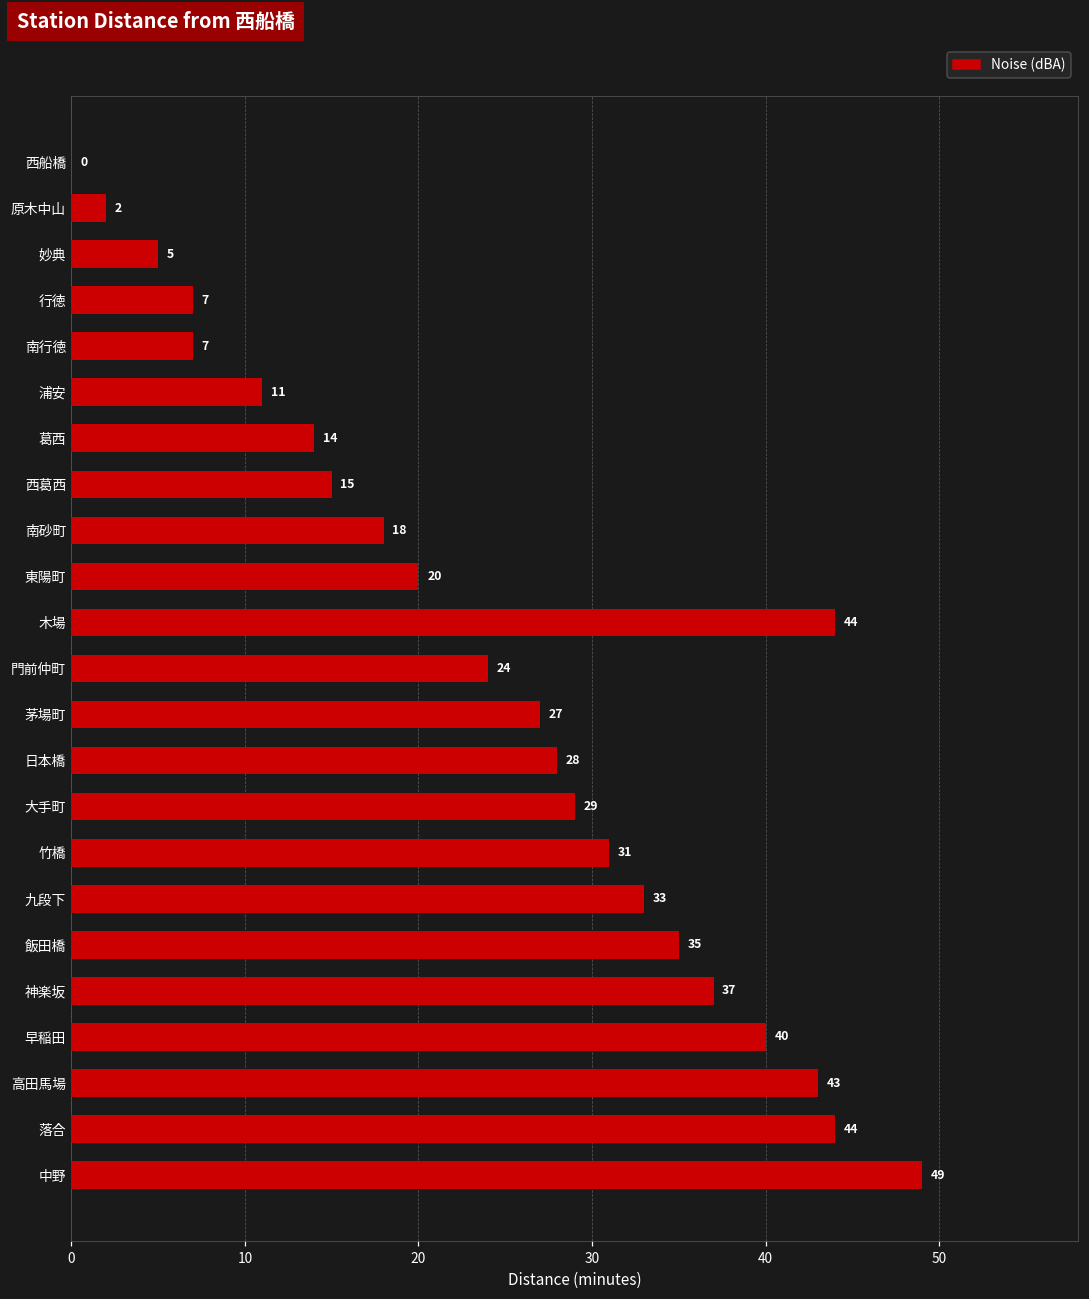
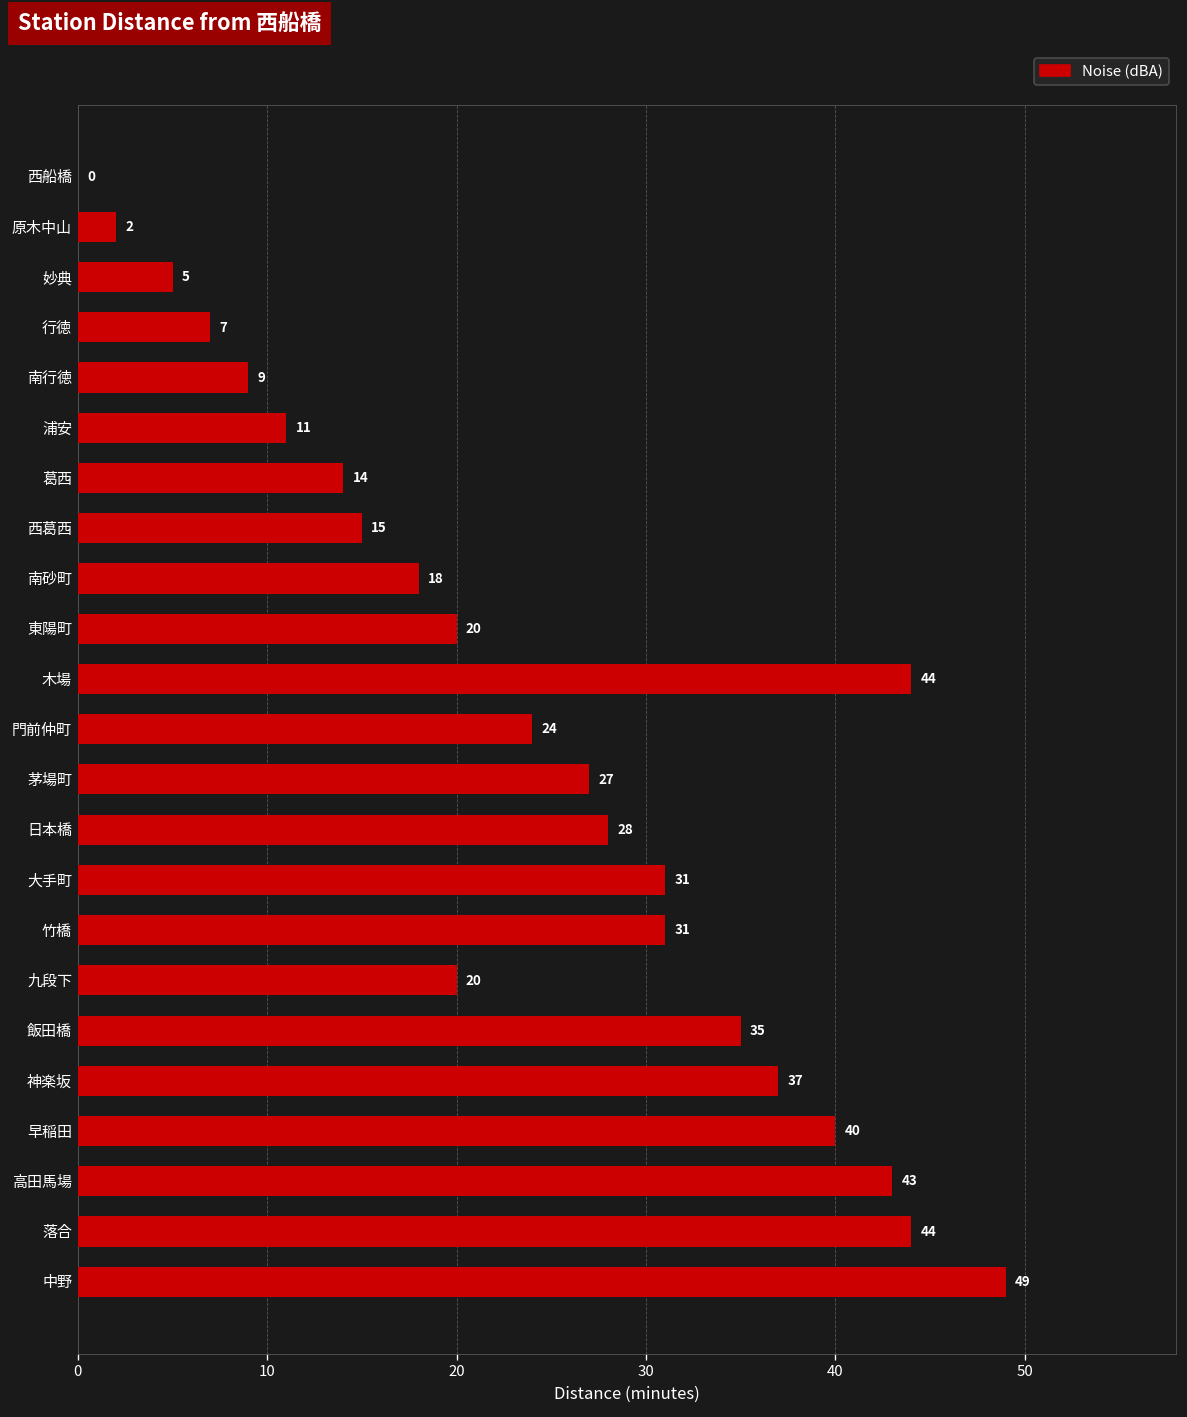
南行徳: 7 -> 9
大手町: 29 -> 31
九段下: 33 -> 20
